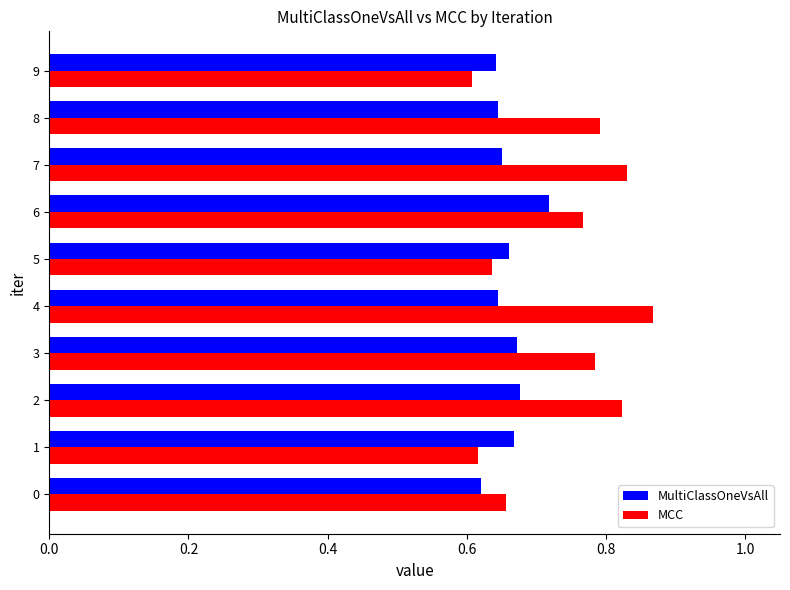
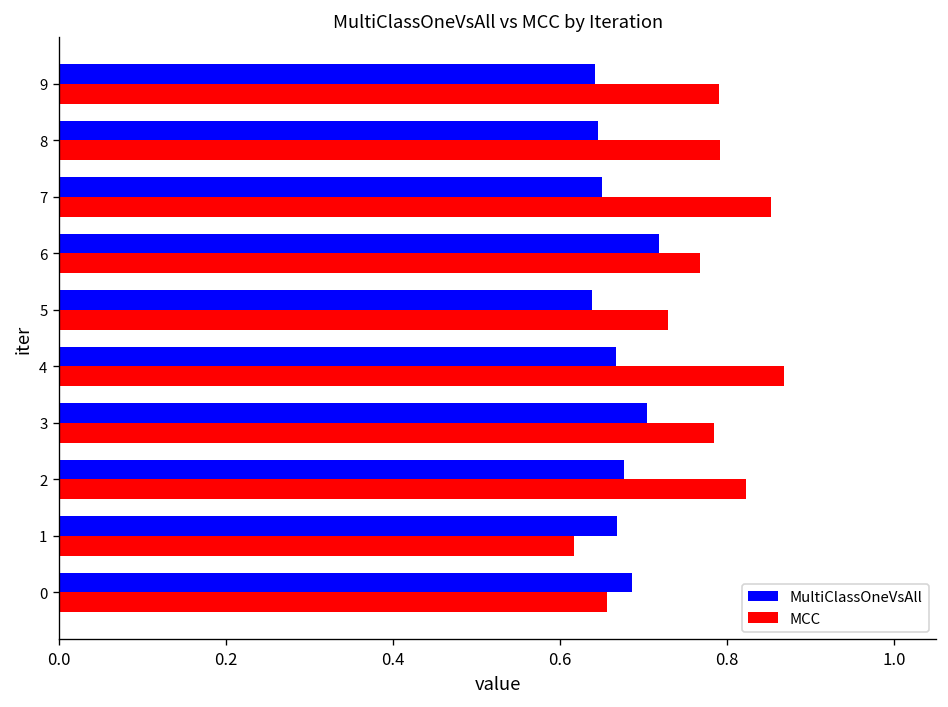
MCC, 9: 0.61 -> 0.79
MCC, 7: 0.83 -> 0.85
MultiClassOneVsAll, 5: 0.66 -> 0.64
MCC, 5: 0.64 -> 0.73
MultiClassOneVsAll, 4: 0.64 -> 0.67
MultiClassOneVsAll, 3: 0.67 -> 0.70
MultiClassOneVsAll, 0: 0.62 -> 0.69
